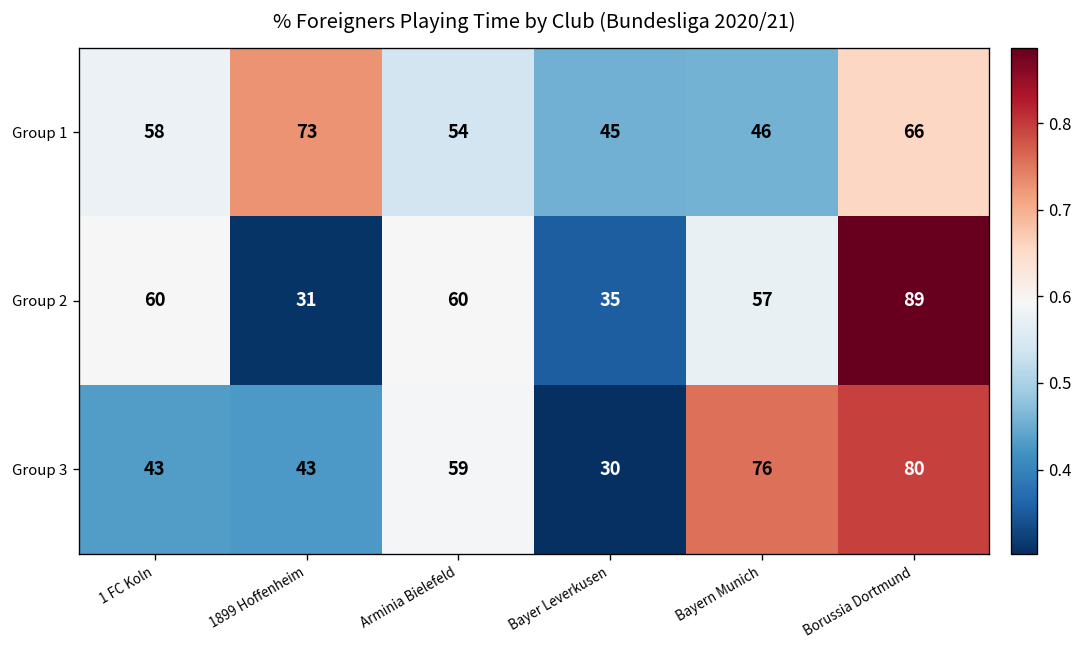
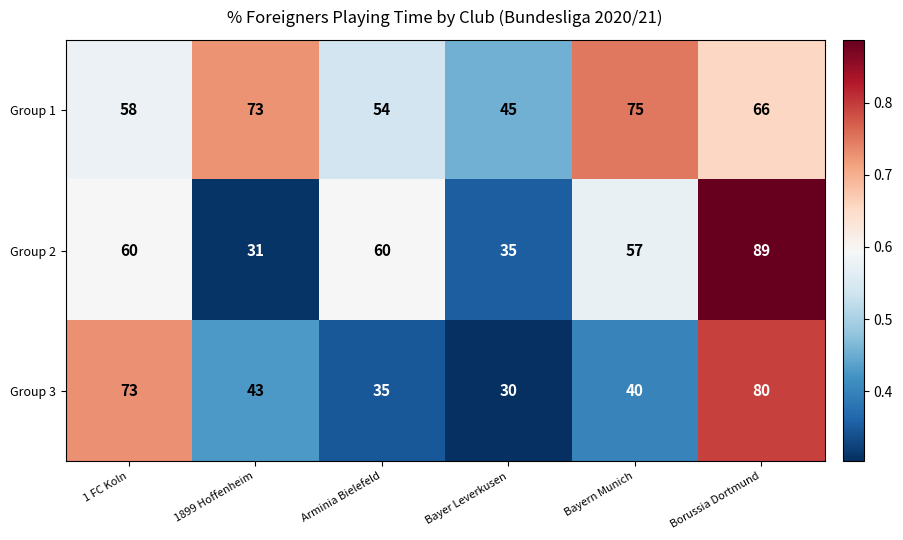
Group 1, Bayern Munich: 46 -> 75
Group 3, 1 FC Koln: 43 -> 73
Group 3, Arminia Bielefeld: 59 -> 35
Group 3, Bayern Munich: 76 -> 40
